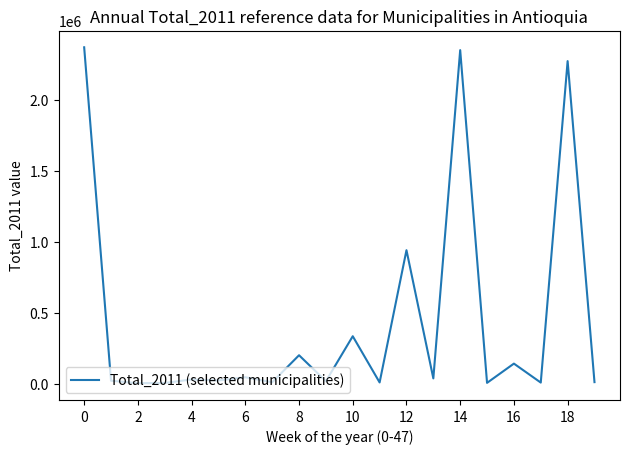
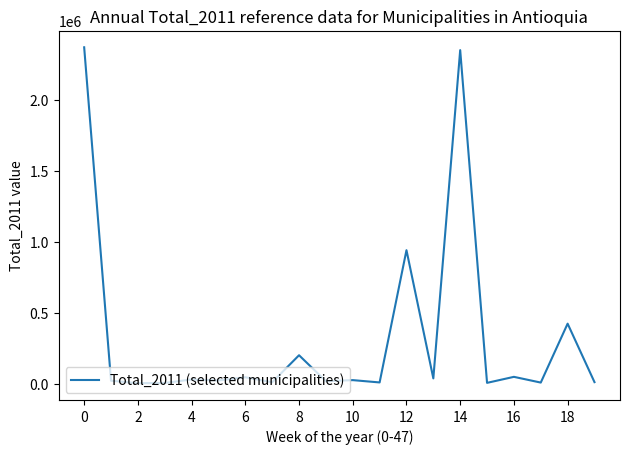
10: 330000 -> 20000
16: 140000 -> 50000
18: 2270000 -> 420000
